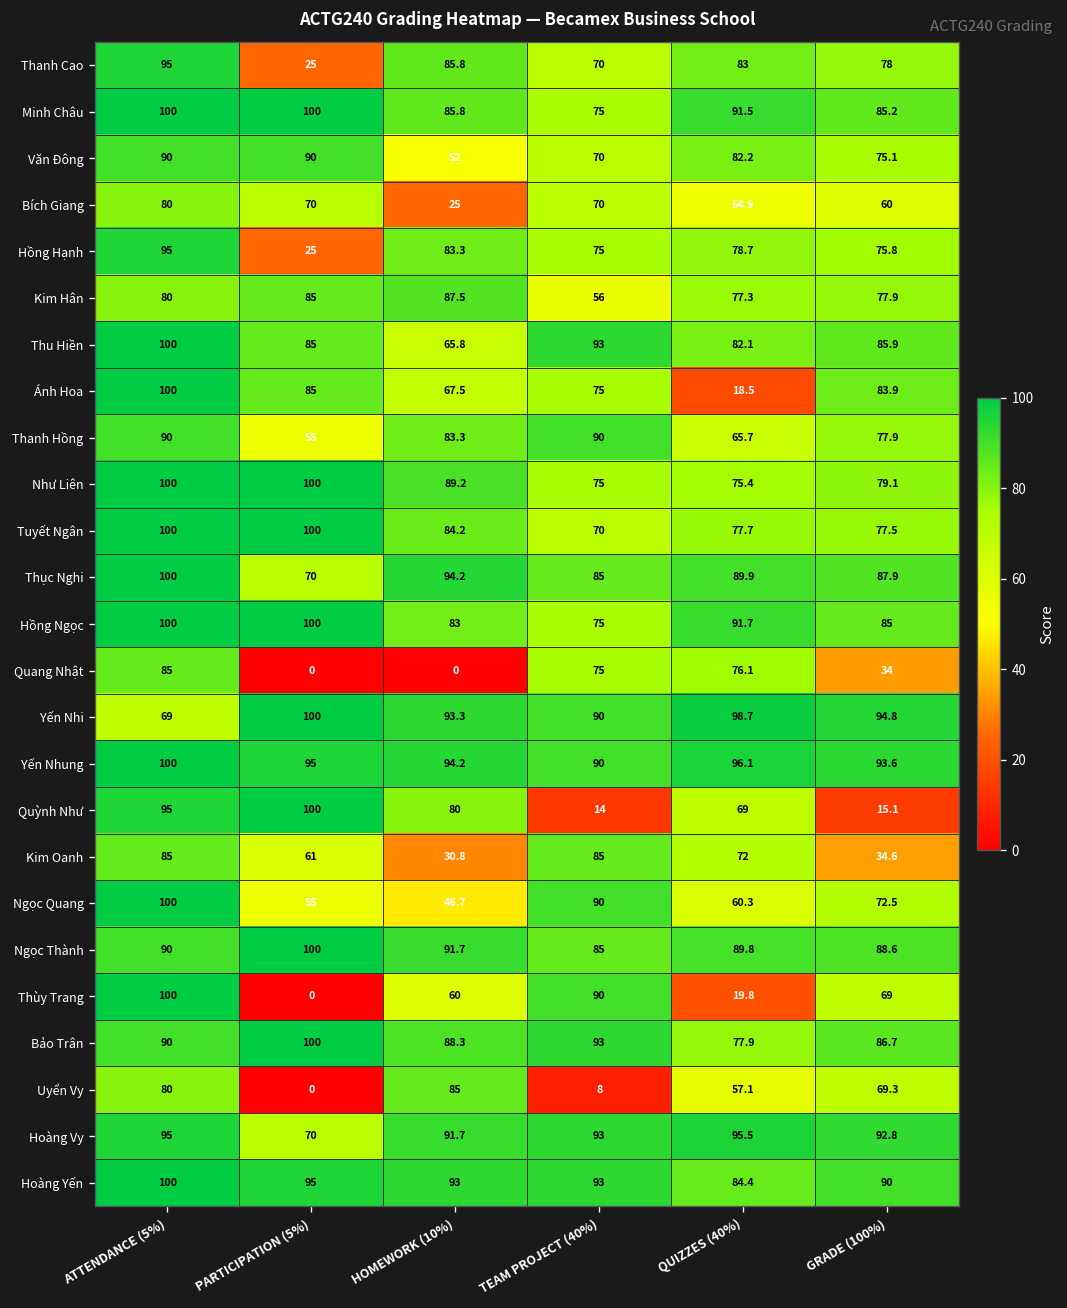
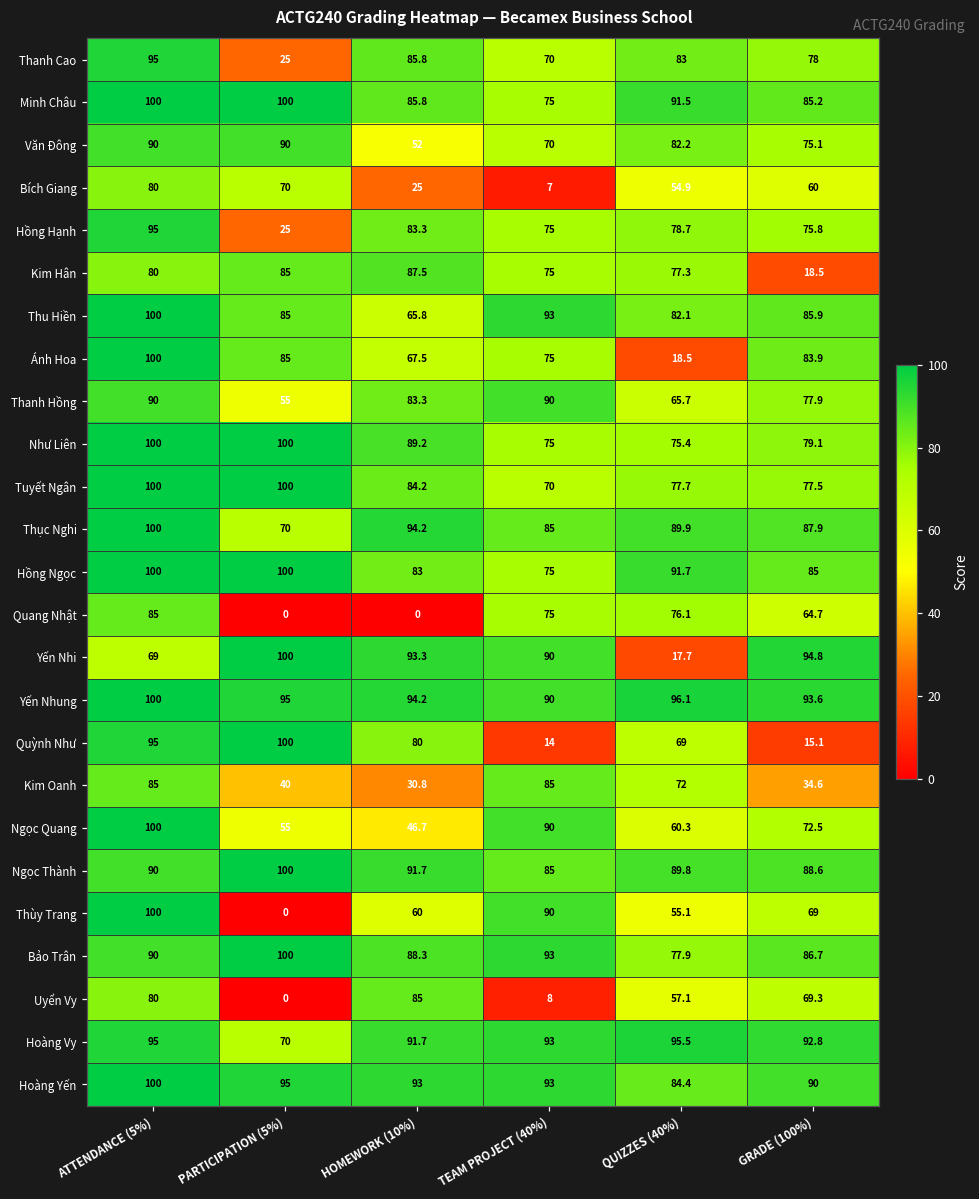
Bích Giang, TEAM PROJECT (40%): 70 -> 7
Kim Hân, TEAM PROJECT (40%): 56 -> 75
Kim Hân, GRADE (100%): 77.9 -> 18.5
Quang Nhật, GRADE (100%): 34 -> 64.7
Yến Nhi, QUIZZES (40%): 98.7 -> 17.7
Kim Oanh, PARTICIPATION (5%): 61 -> 40
Thùy Trang, QUIZZES (40%): 19.8 -> 55.1
